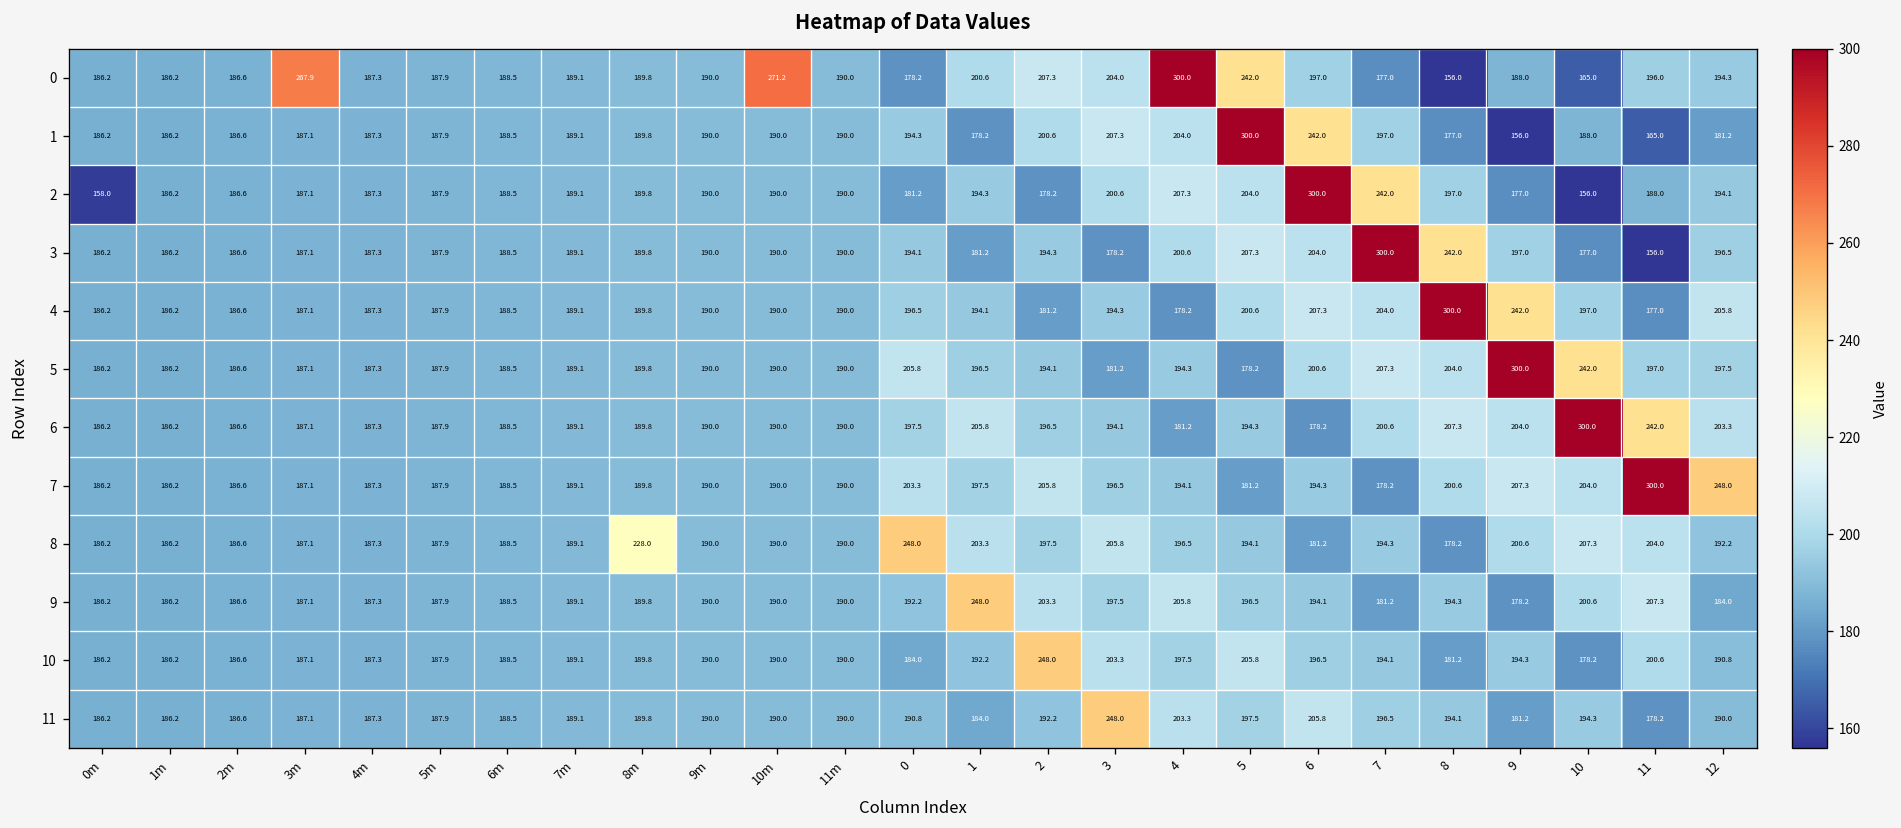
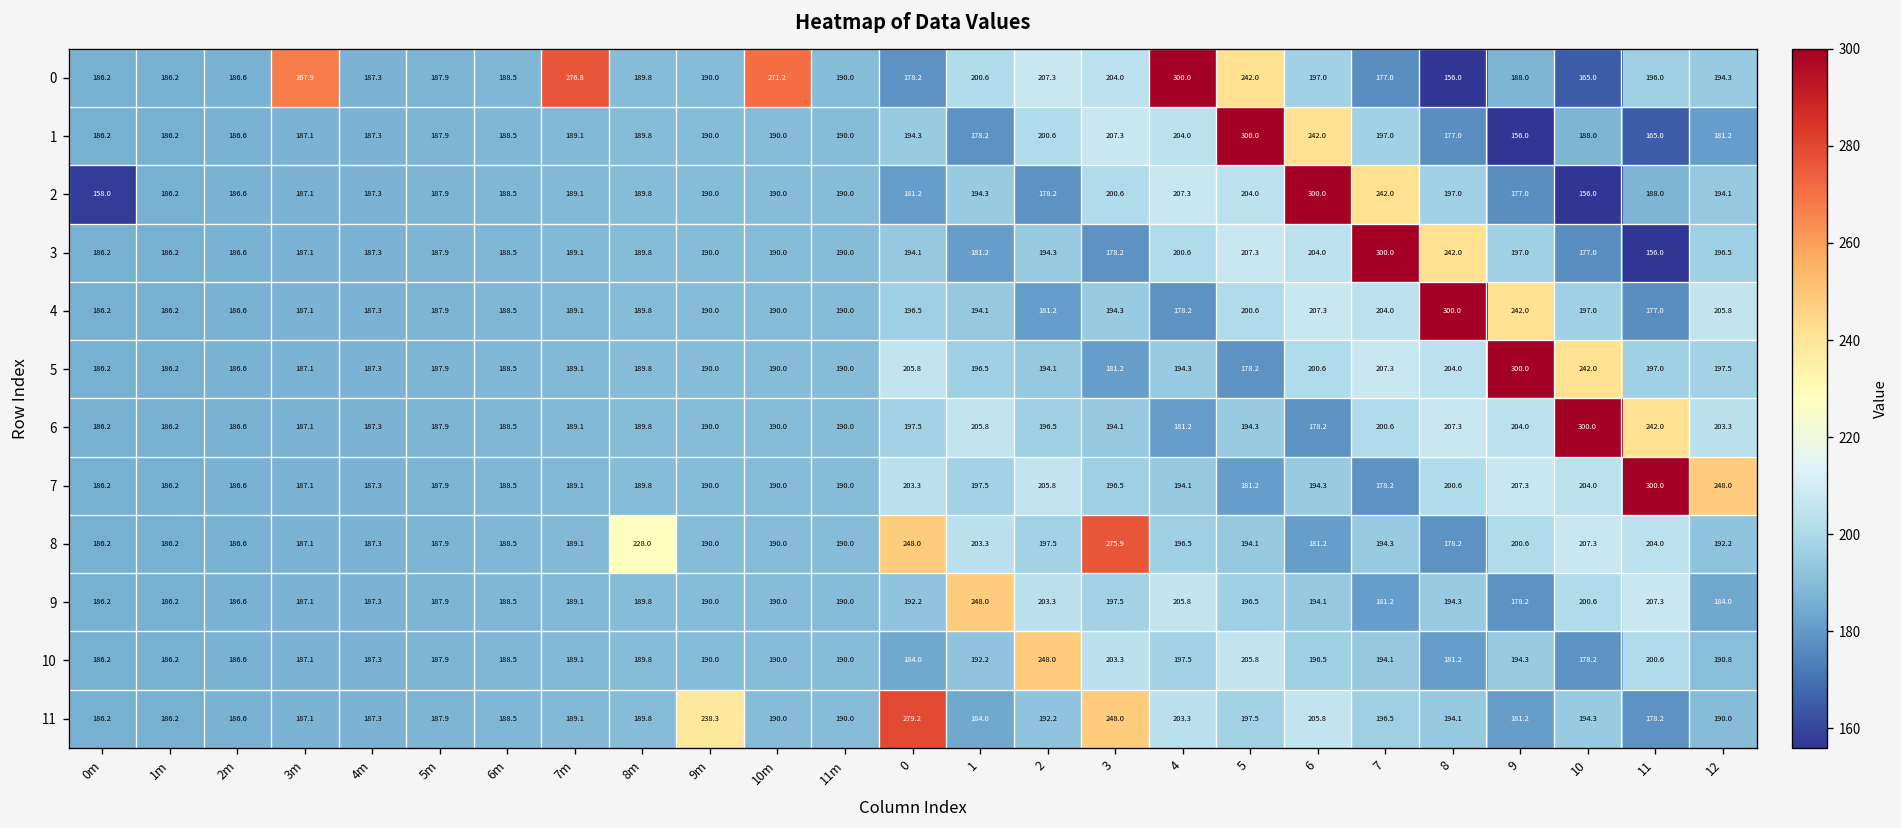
0, 7m: 189.1 -> 276.8
8, 3: 205.8 -> 275.9
11, 9m: 190.0 -> 238.3
11, 0: 190.8 -> 279.2
